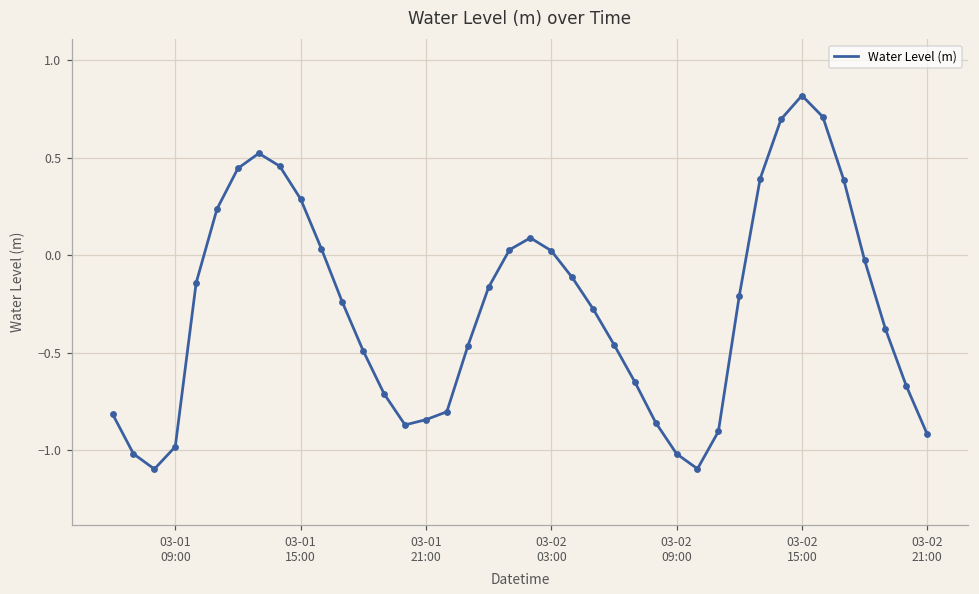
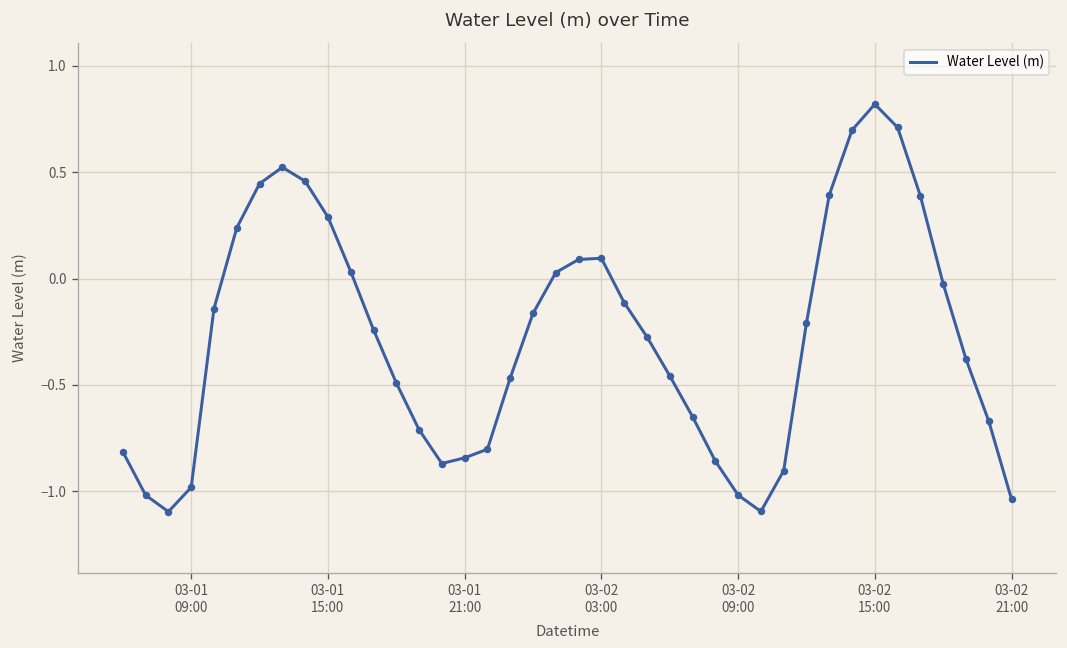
03-02 03:00: 0.02 -> 0.10
03-02 21:00: -0.92 -> -1.04
